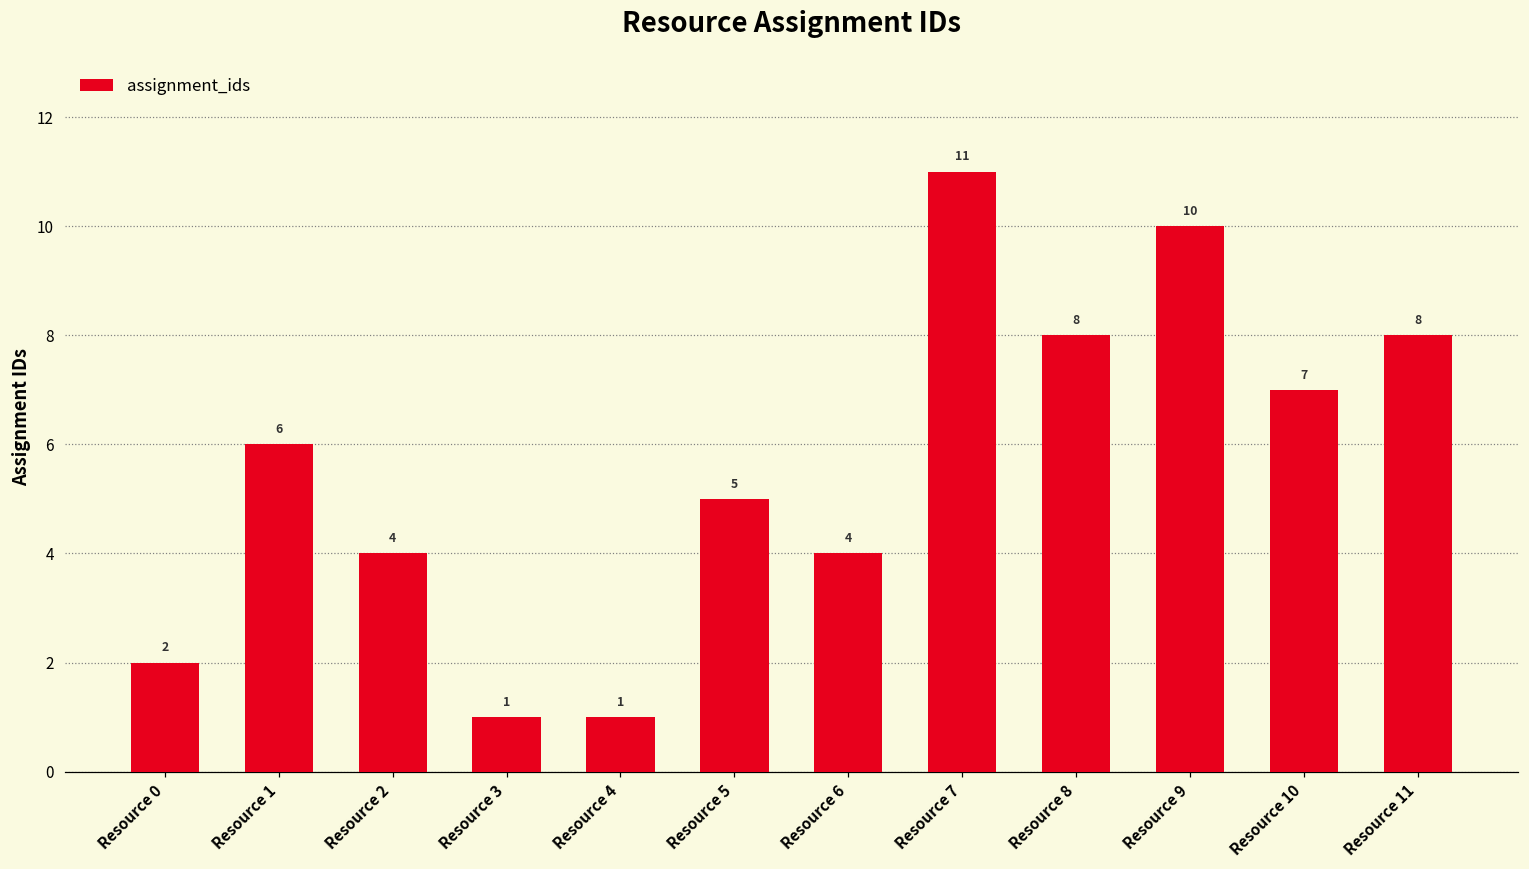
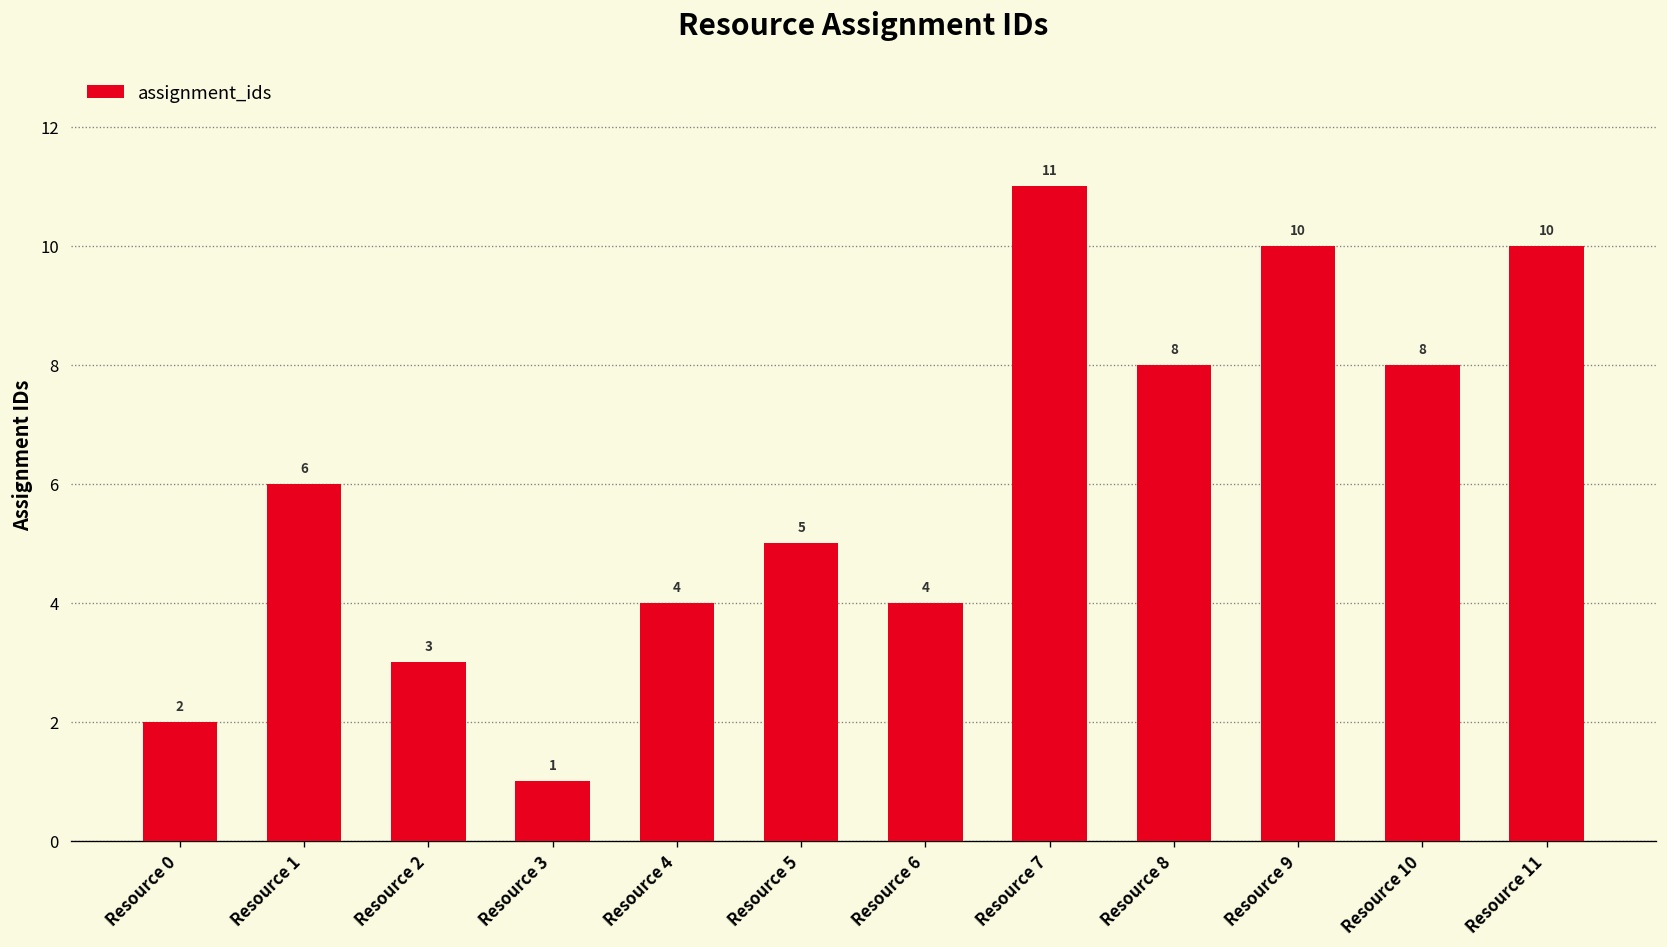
Resource 2: 4 -> 3
Resource 4: 1 -> 4
Resource 10: 7 -> 8
Resource 11: 8 -> 10
